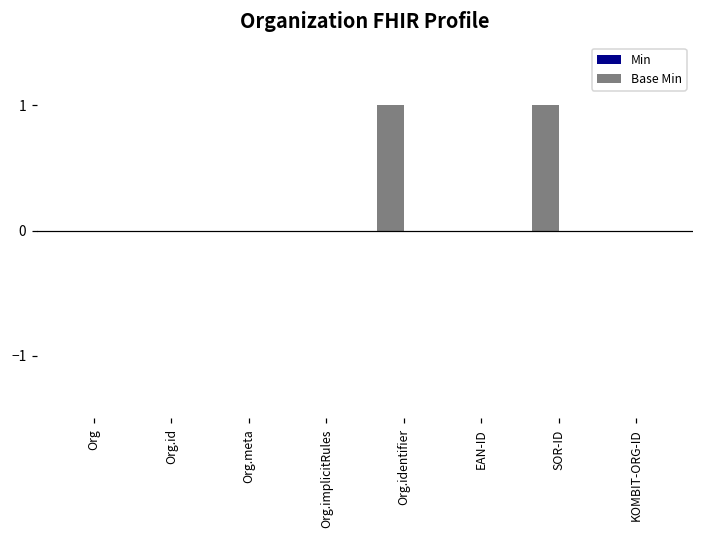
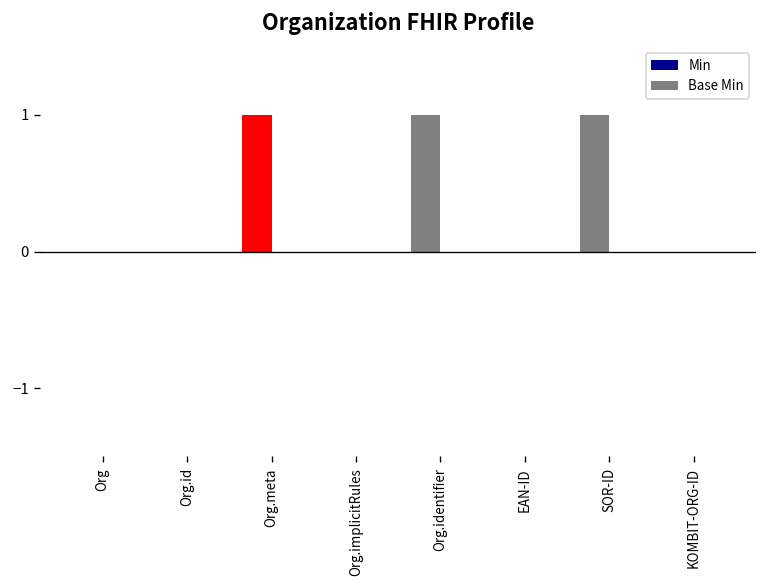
Min, Org.meta: 0 -> 1
